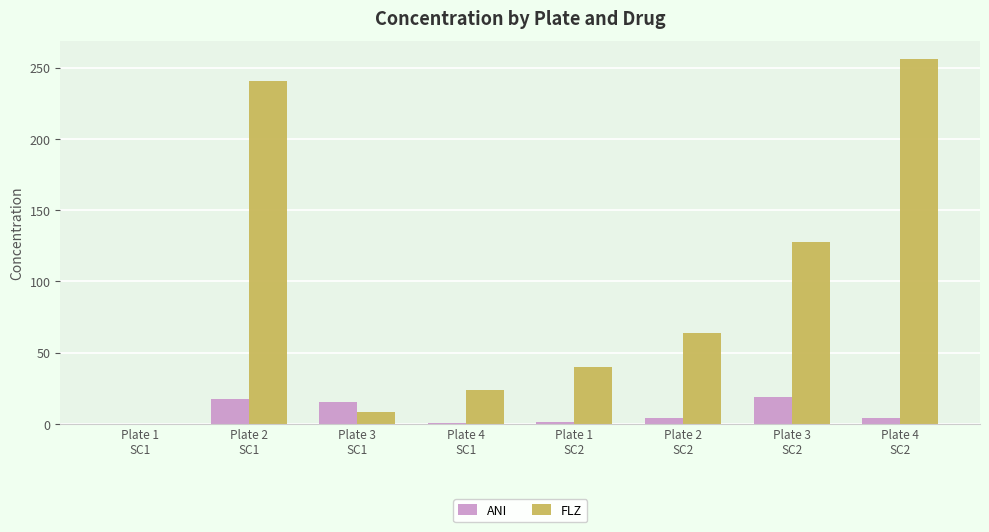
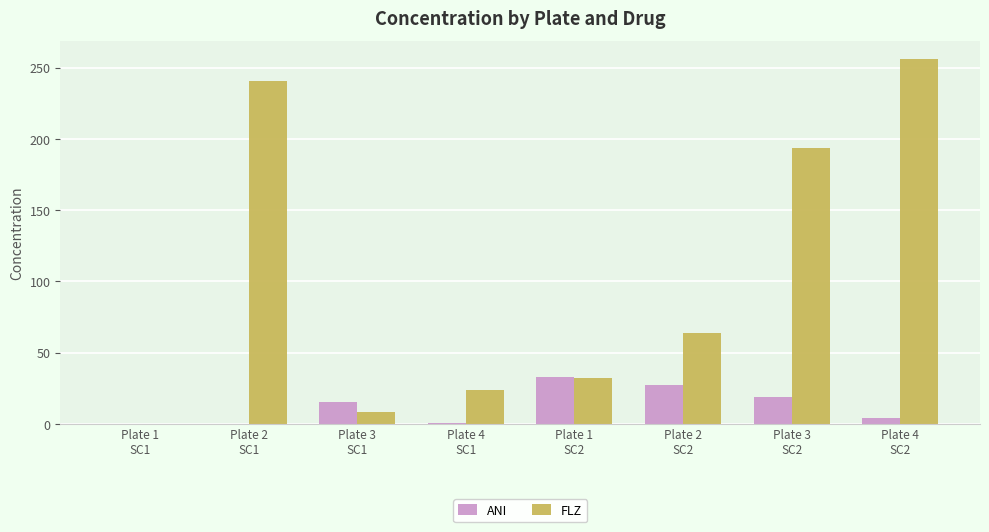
ANI, Plate 2 SC1: 18 -> 0
ANI, Plate 1 SC2: 1 -> 33
FLZ, Plate 1 SC2: 40 -> 32
ANI, Plate 2 SC2: 4 -> 27
FLZ, Plate 3 SC2: 128 -> 194
